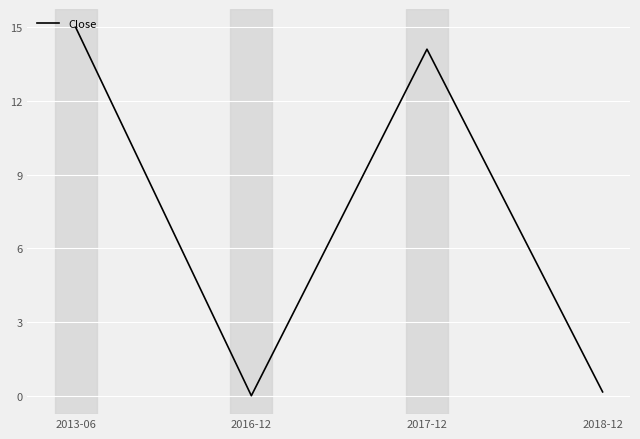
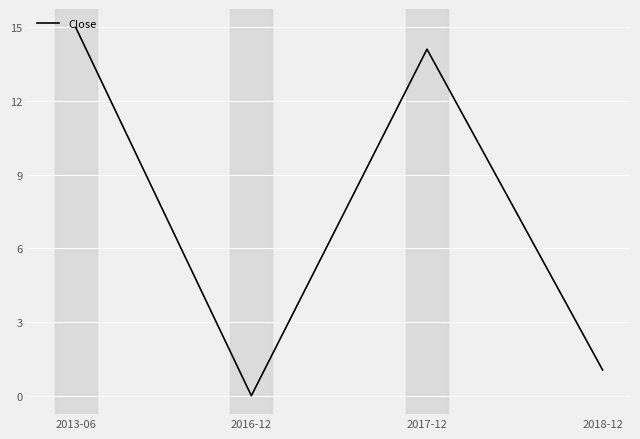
2018-12: 0.2 -> 1.1
